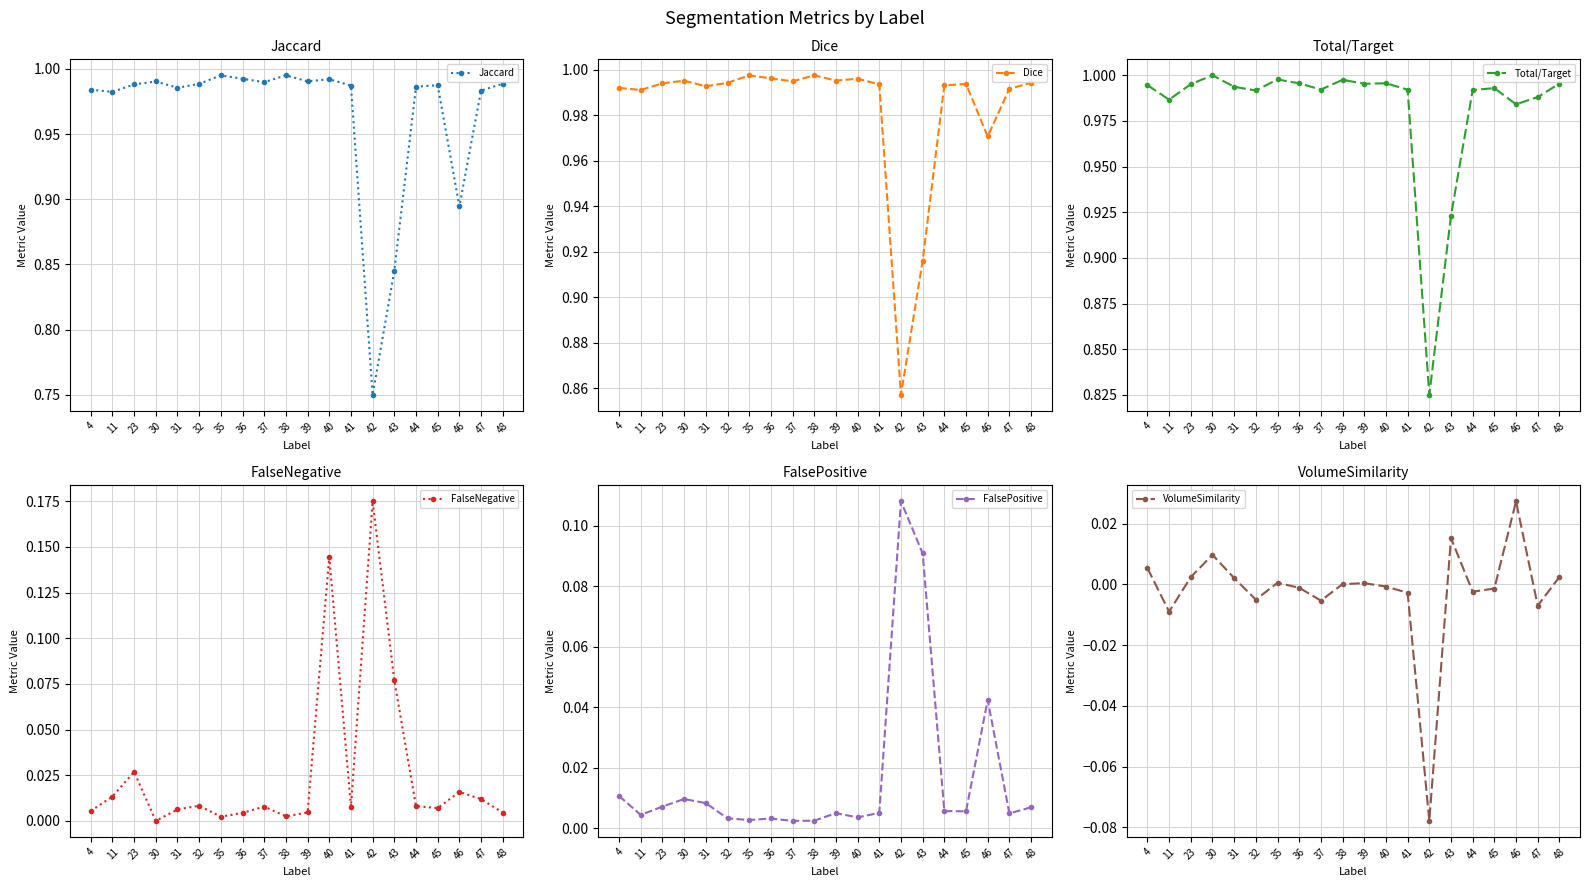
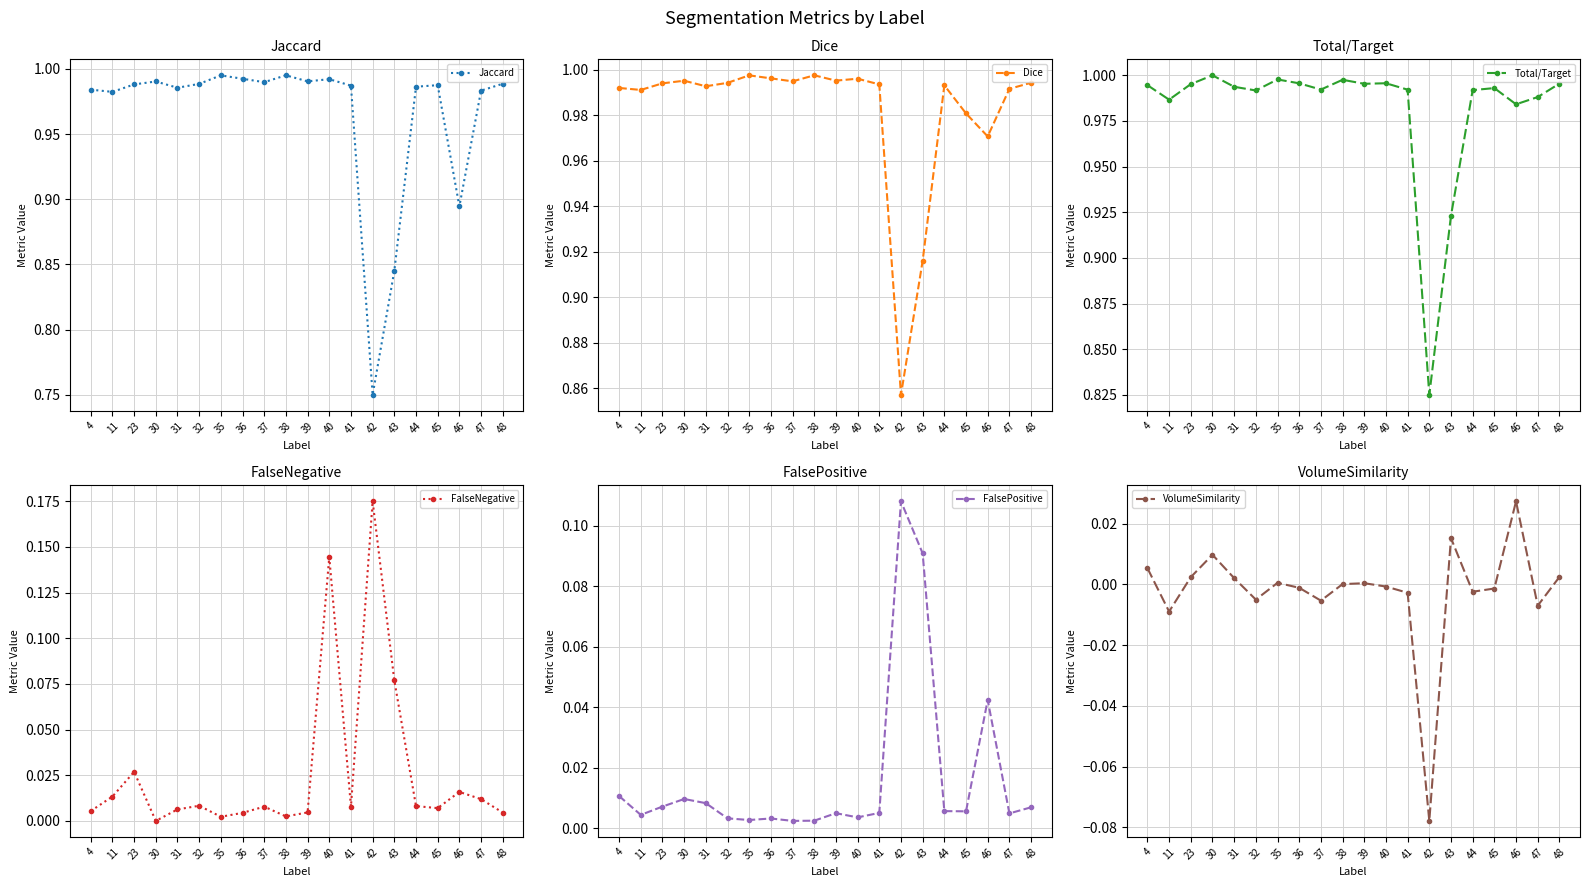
Dice, 45: 0.994 -> 0.981
